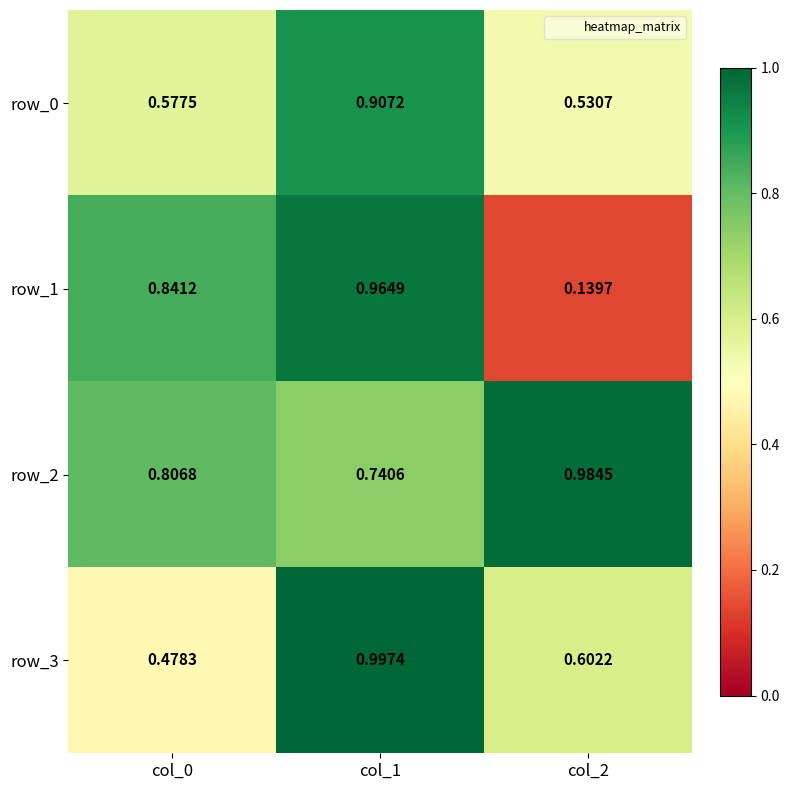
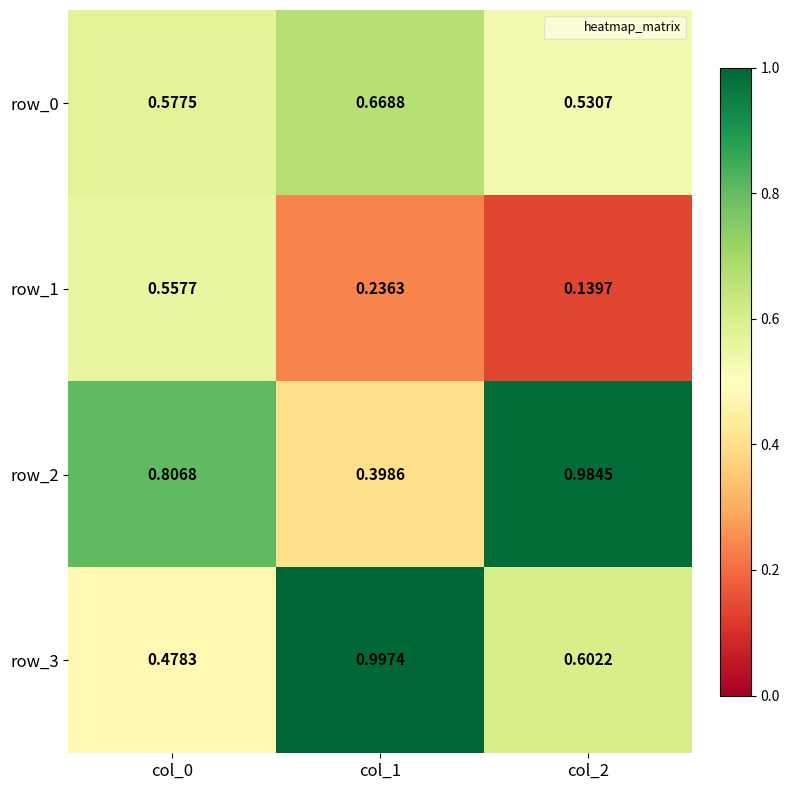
row_0, col_1: 0.9072 -> 0.6688
row_1, col_0: 0.8412 -> 0.5577
row_1, col_1: 0.9649 -> 0.2363
row_2, col_1: 0.7406 -> 0.3986
